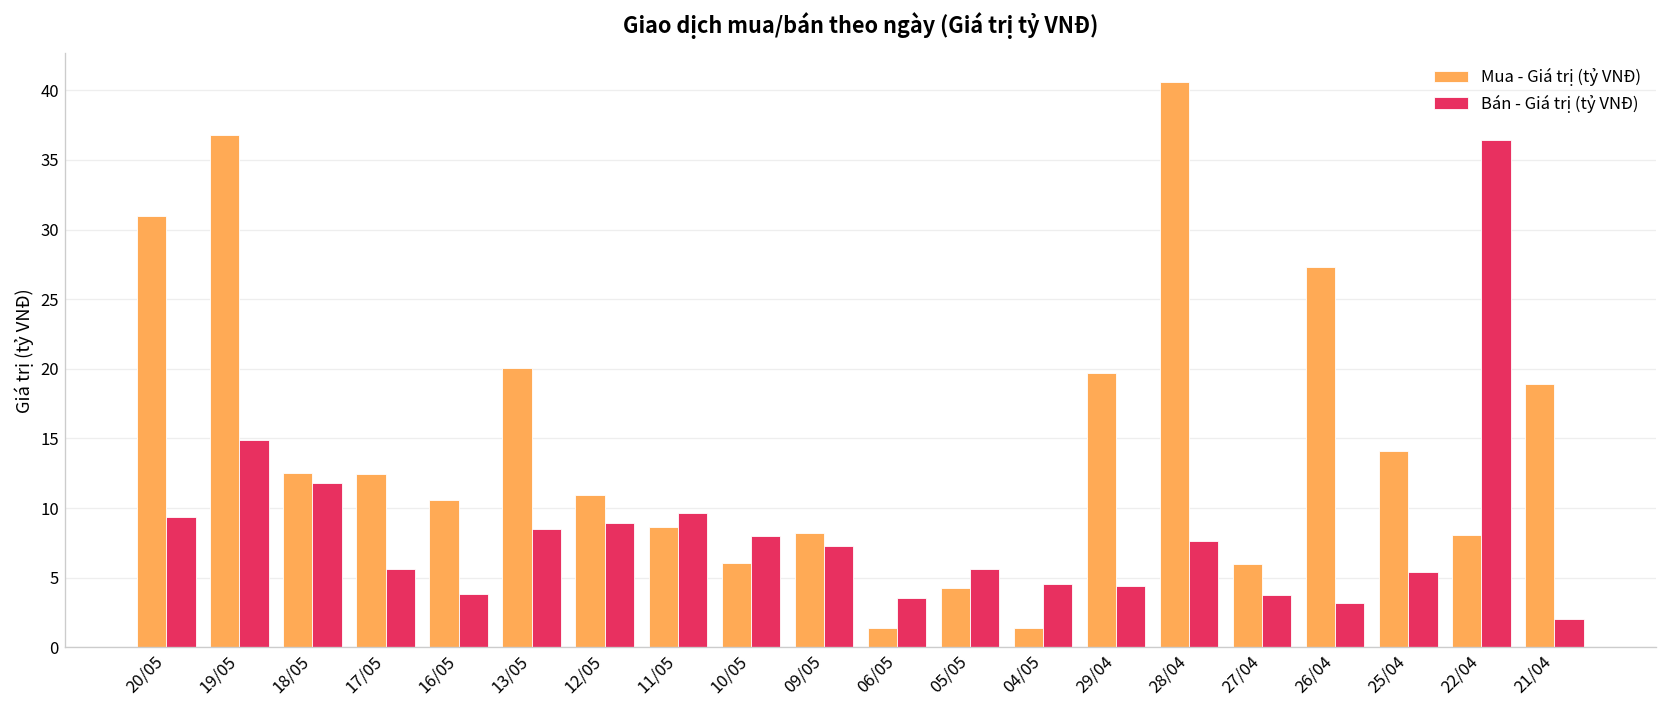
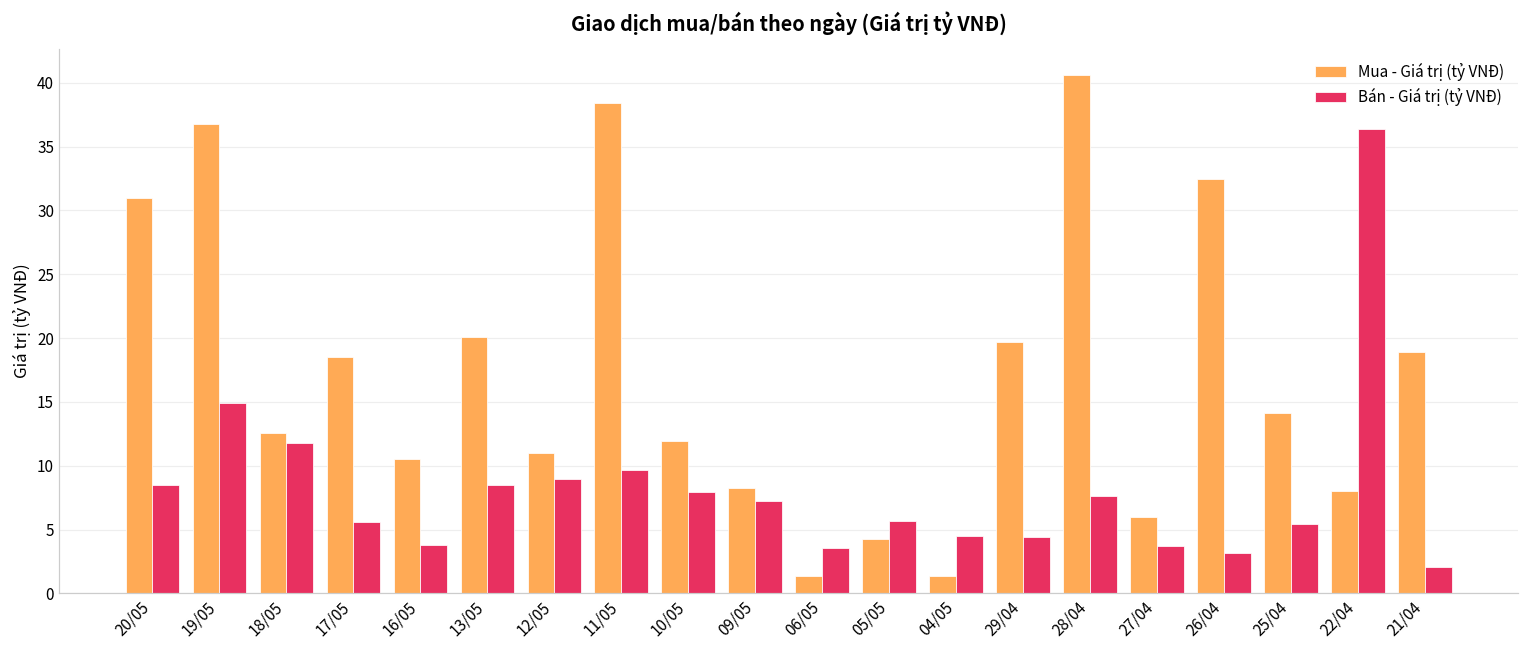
Bán - Giá trị (tỷ VNĐ), 20/05: 9.4 -> 8.5
Mua - Giá trị (tỷ VNĐ), 17/05: 12.5 -> 18.5
Mua - Giá trị (tỷ VNĐ), 11/05: 8.6 -> 38.5
Mua - Giá trị (tỷ VNĐ), 10/05: 6.1 -> 11.9
Mua - Giá trị (tỷ VNĐ), 26/04: 27.3 -> 32.5
